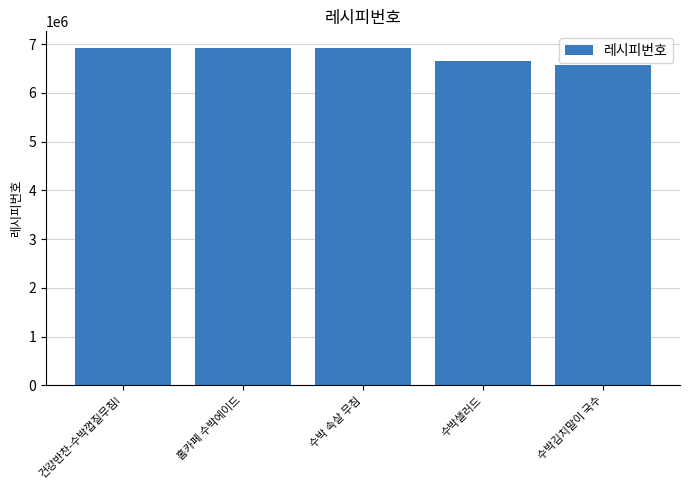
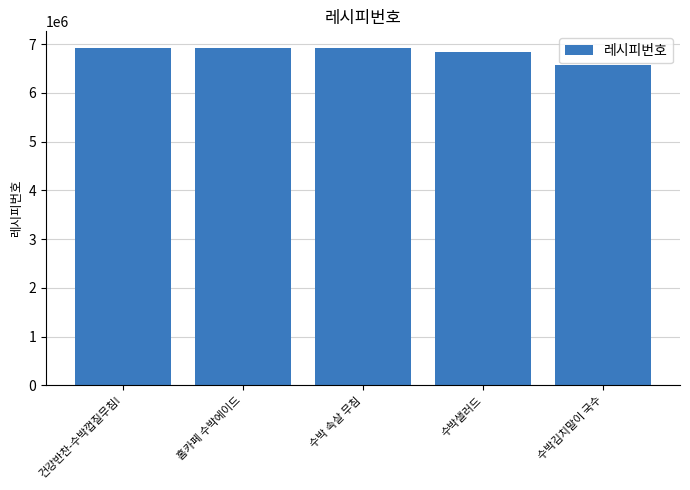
수박샐러드: 6700000 -> 6800000
